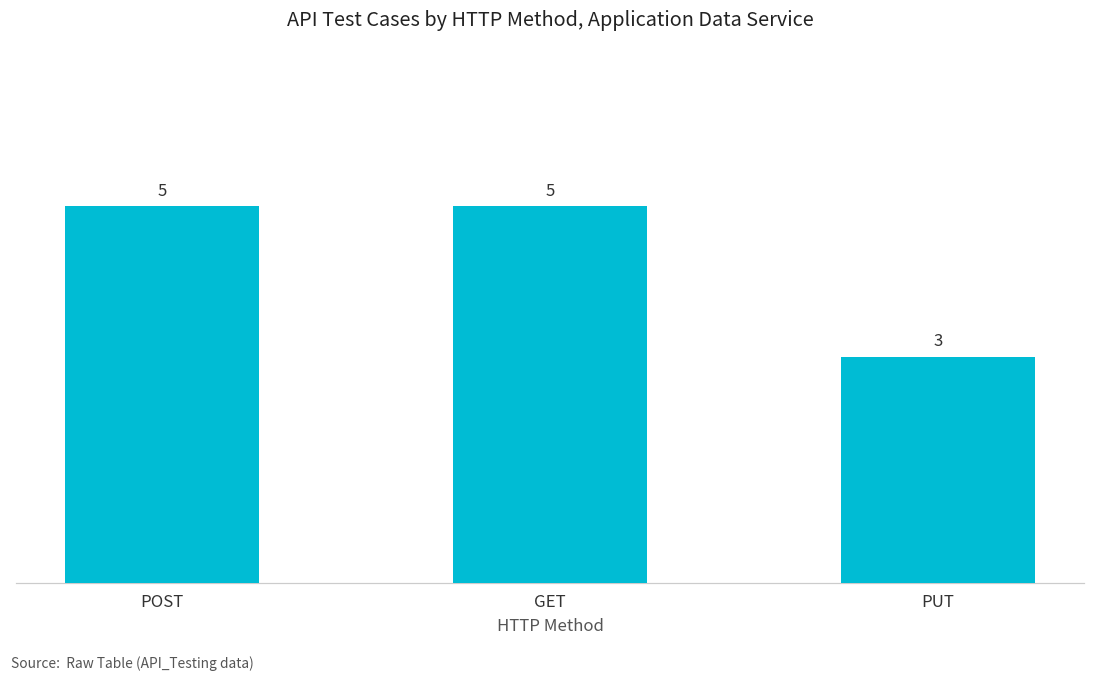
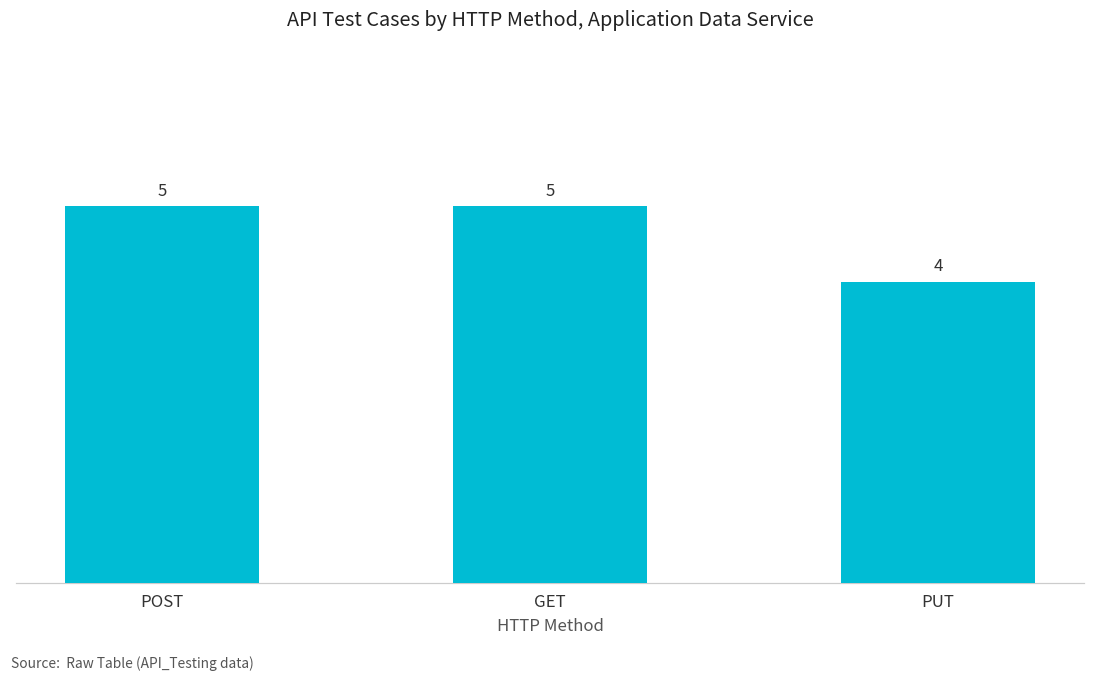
PUT: 3 -> 4
